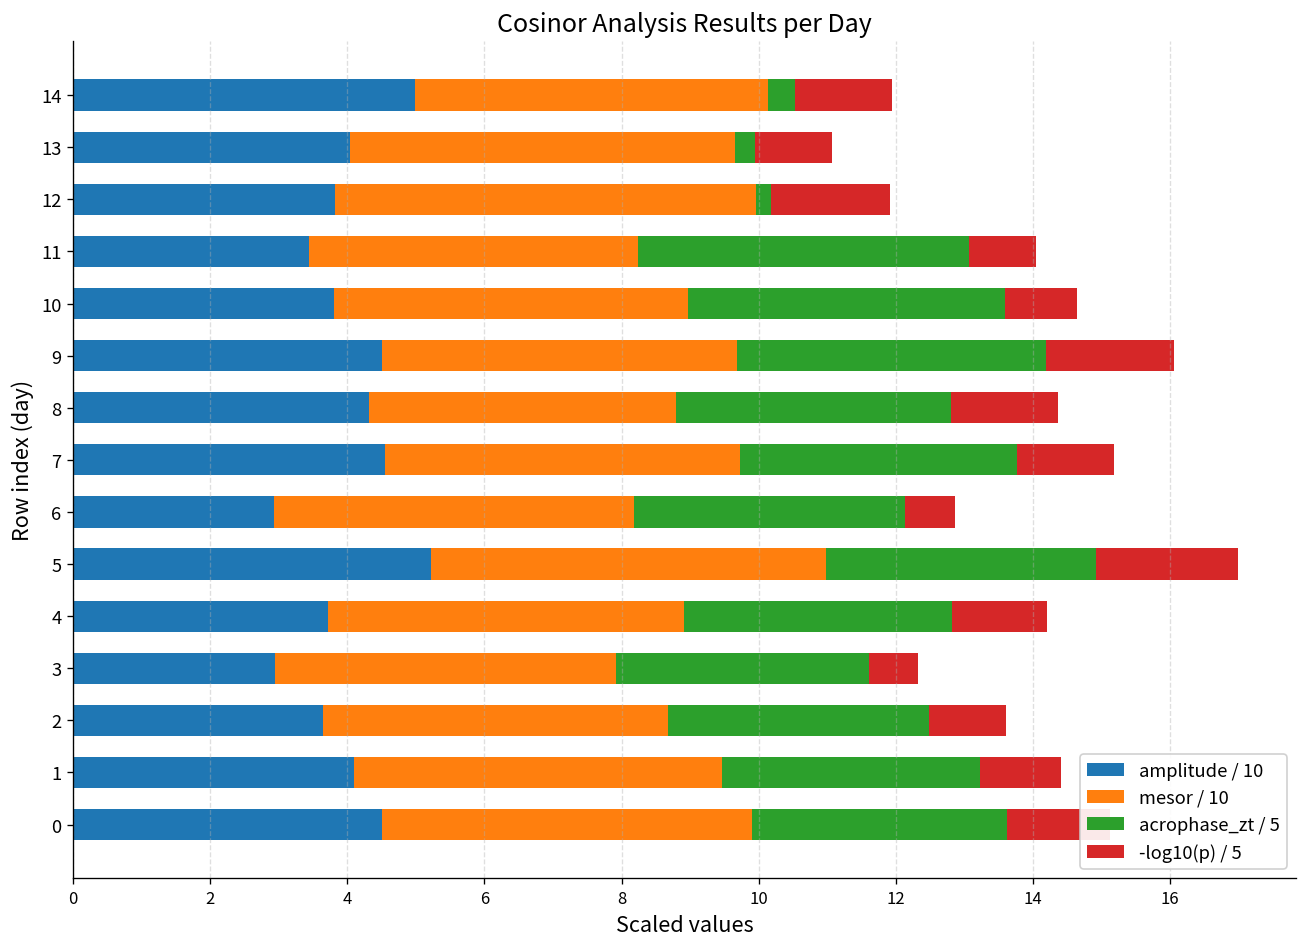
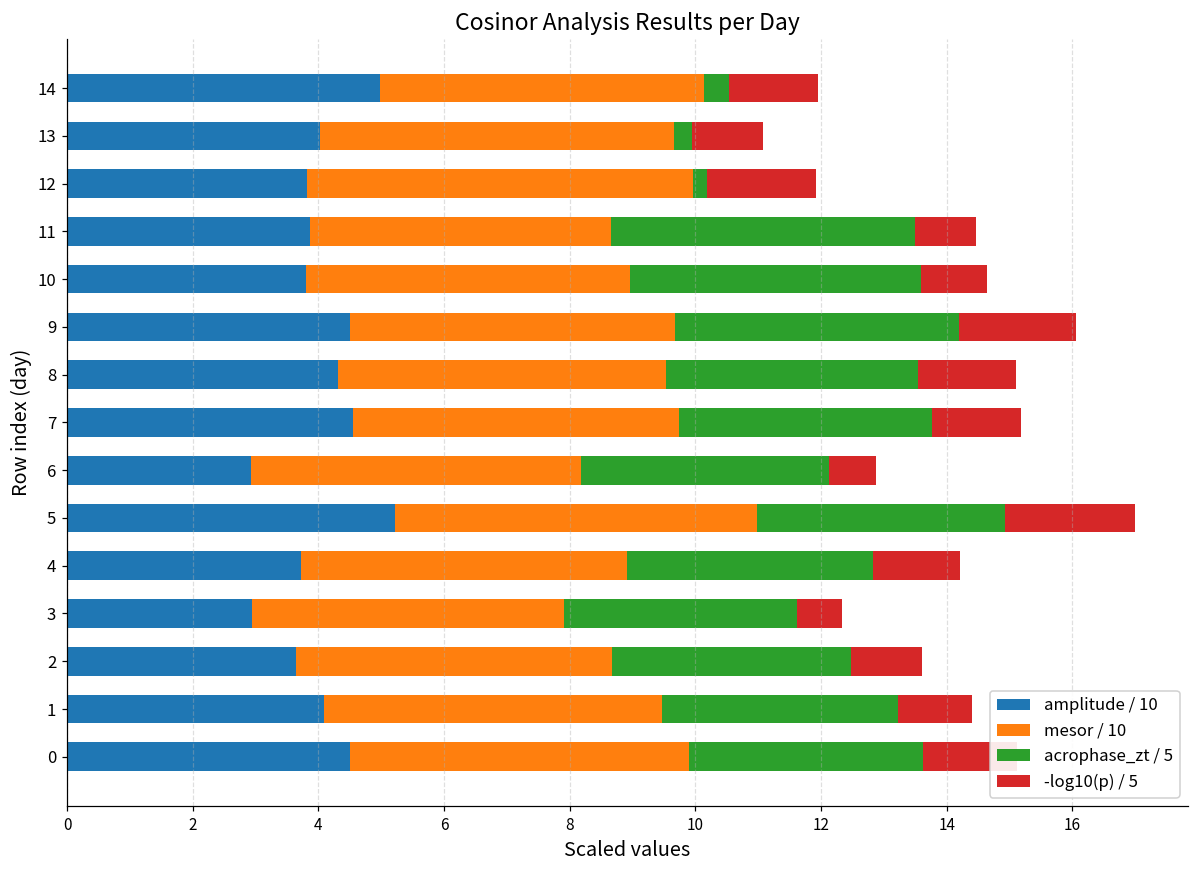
amplitude / 10, 11: 3.4 -> 3.9
mesor / 10, 8: 4.5 -> 5.2
